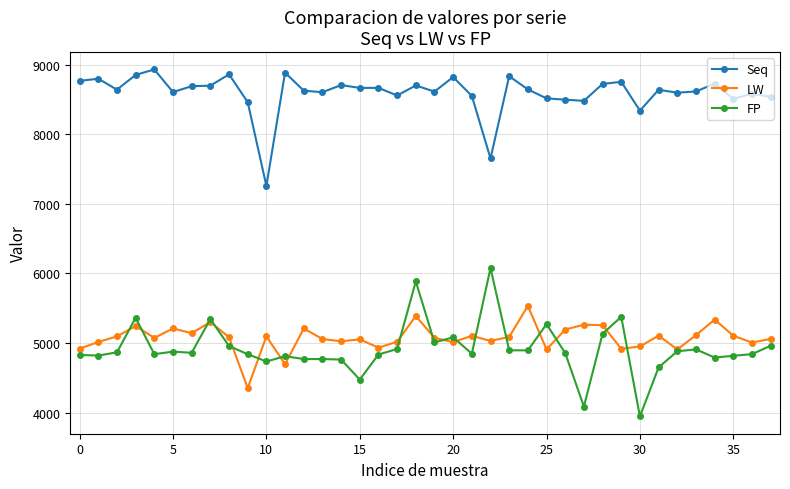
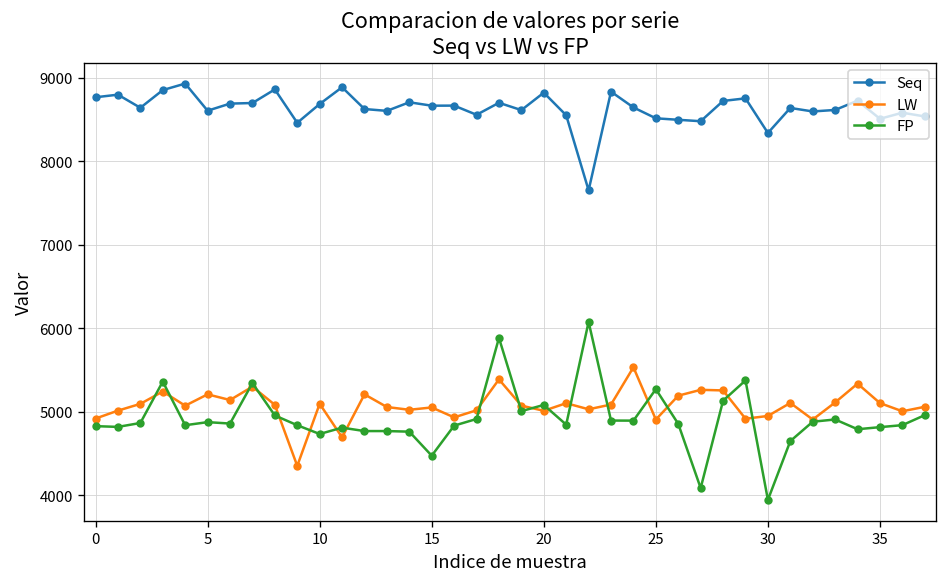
Seq, 10: 7300 -> 8700
